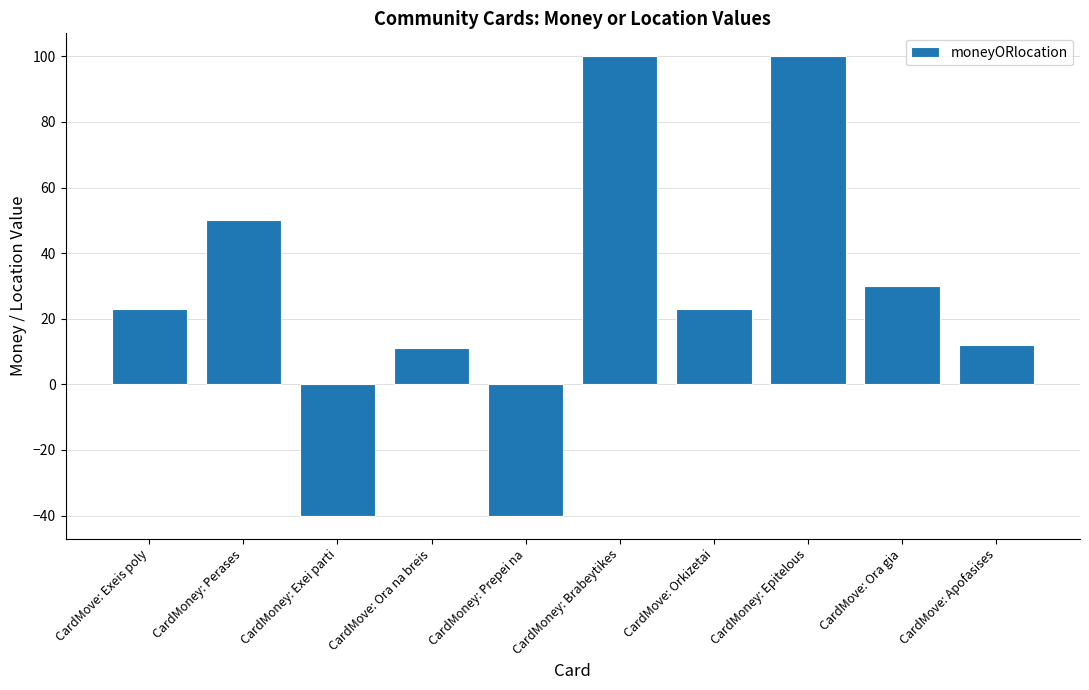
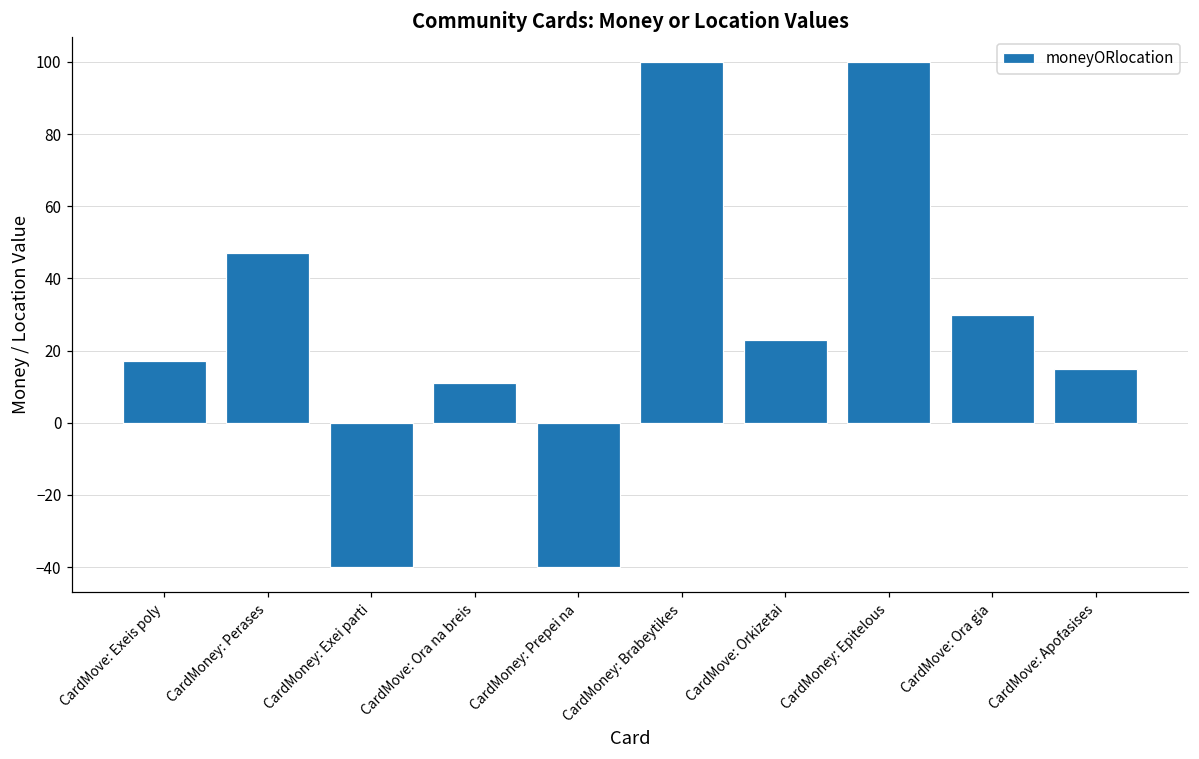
CardMove: Exeis poly: 23 -> 17
CardMoney: Perases: 50 -> 47
CardMove: Apofasises: 12 -> 15
